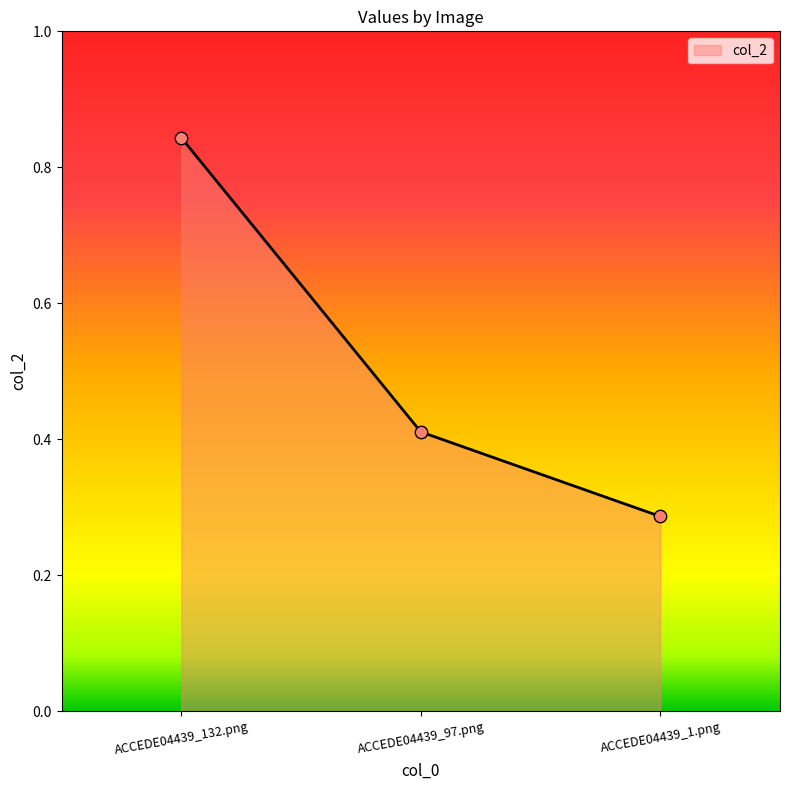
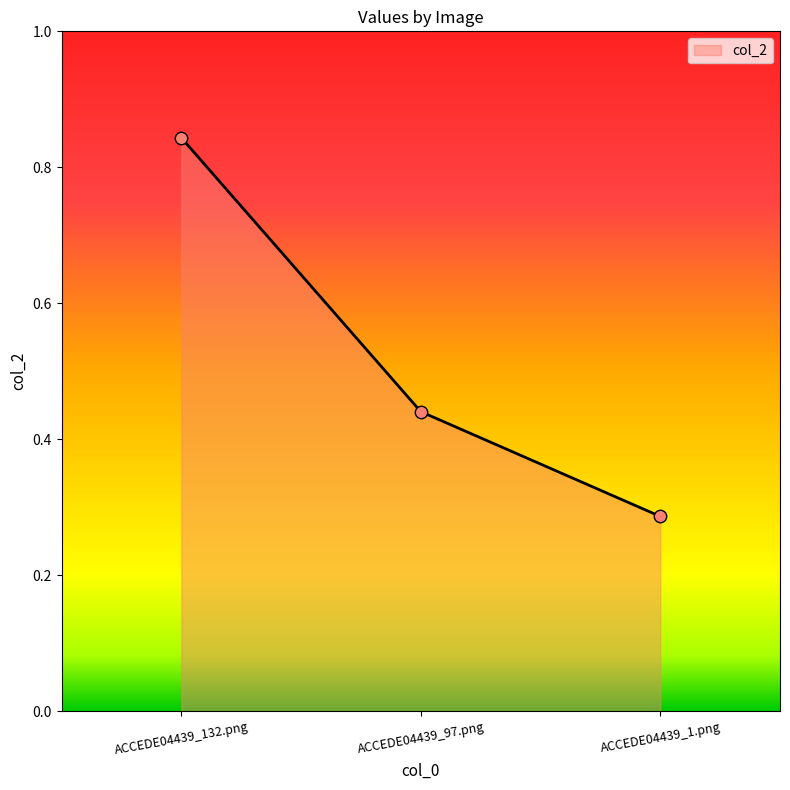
ACCEDE04439_97.png: 0.41 -> 0.44
